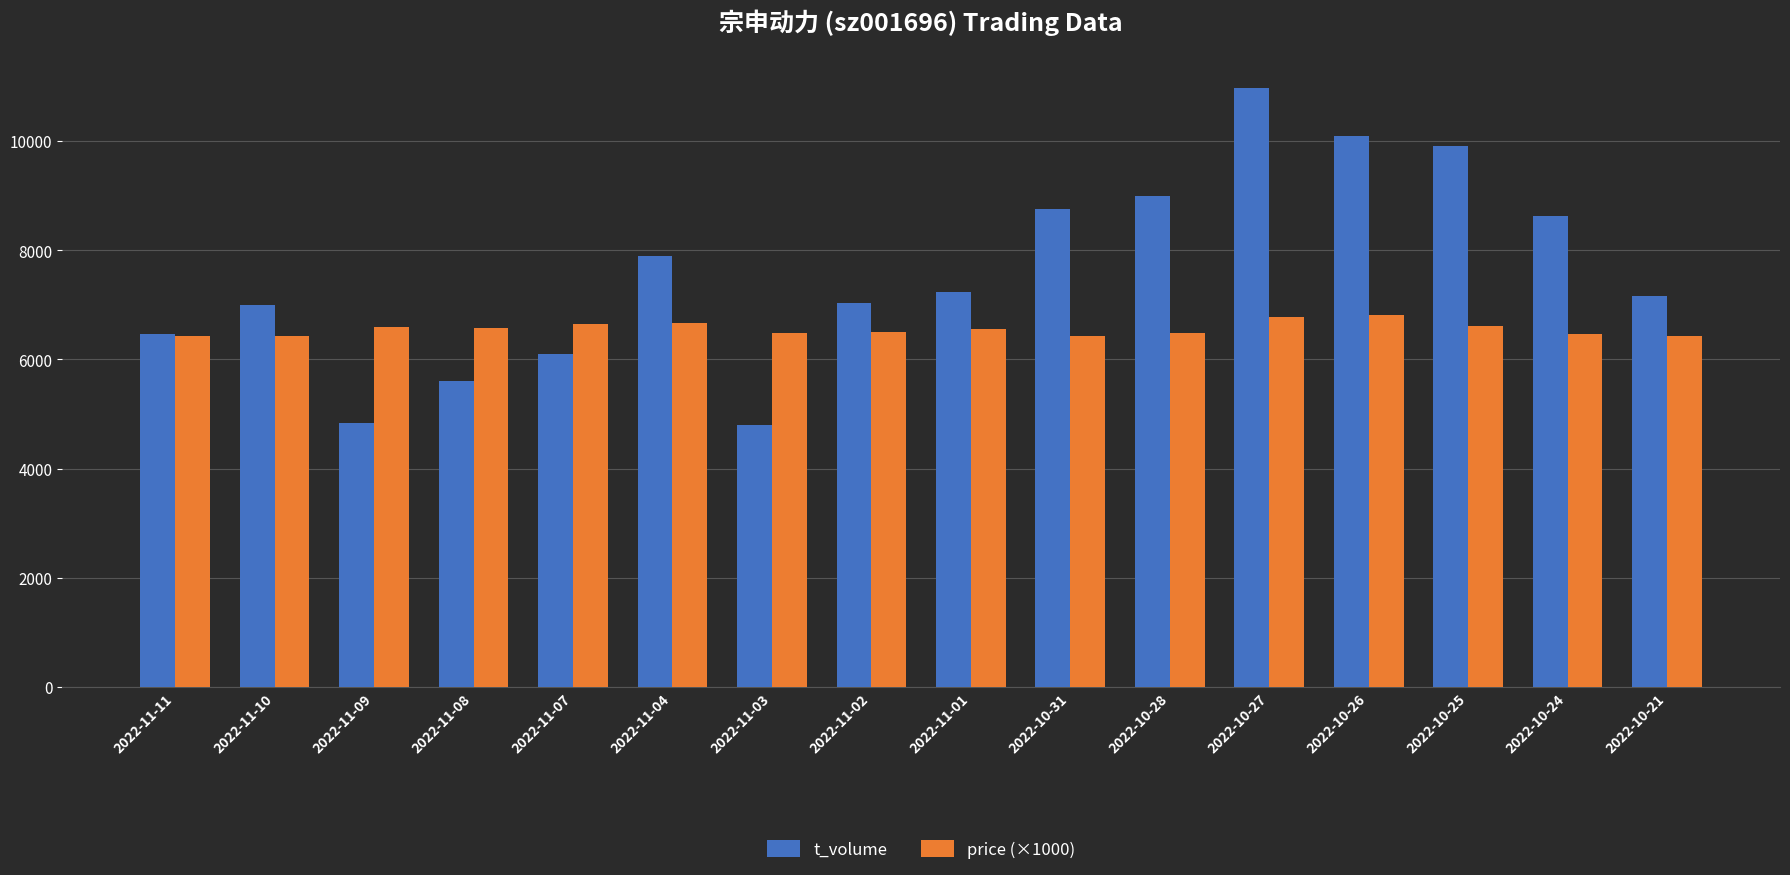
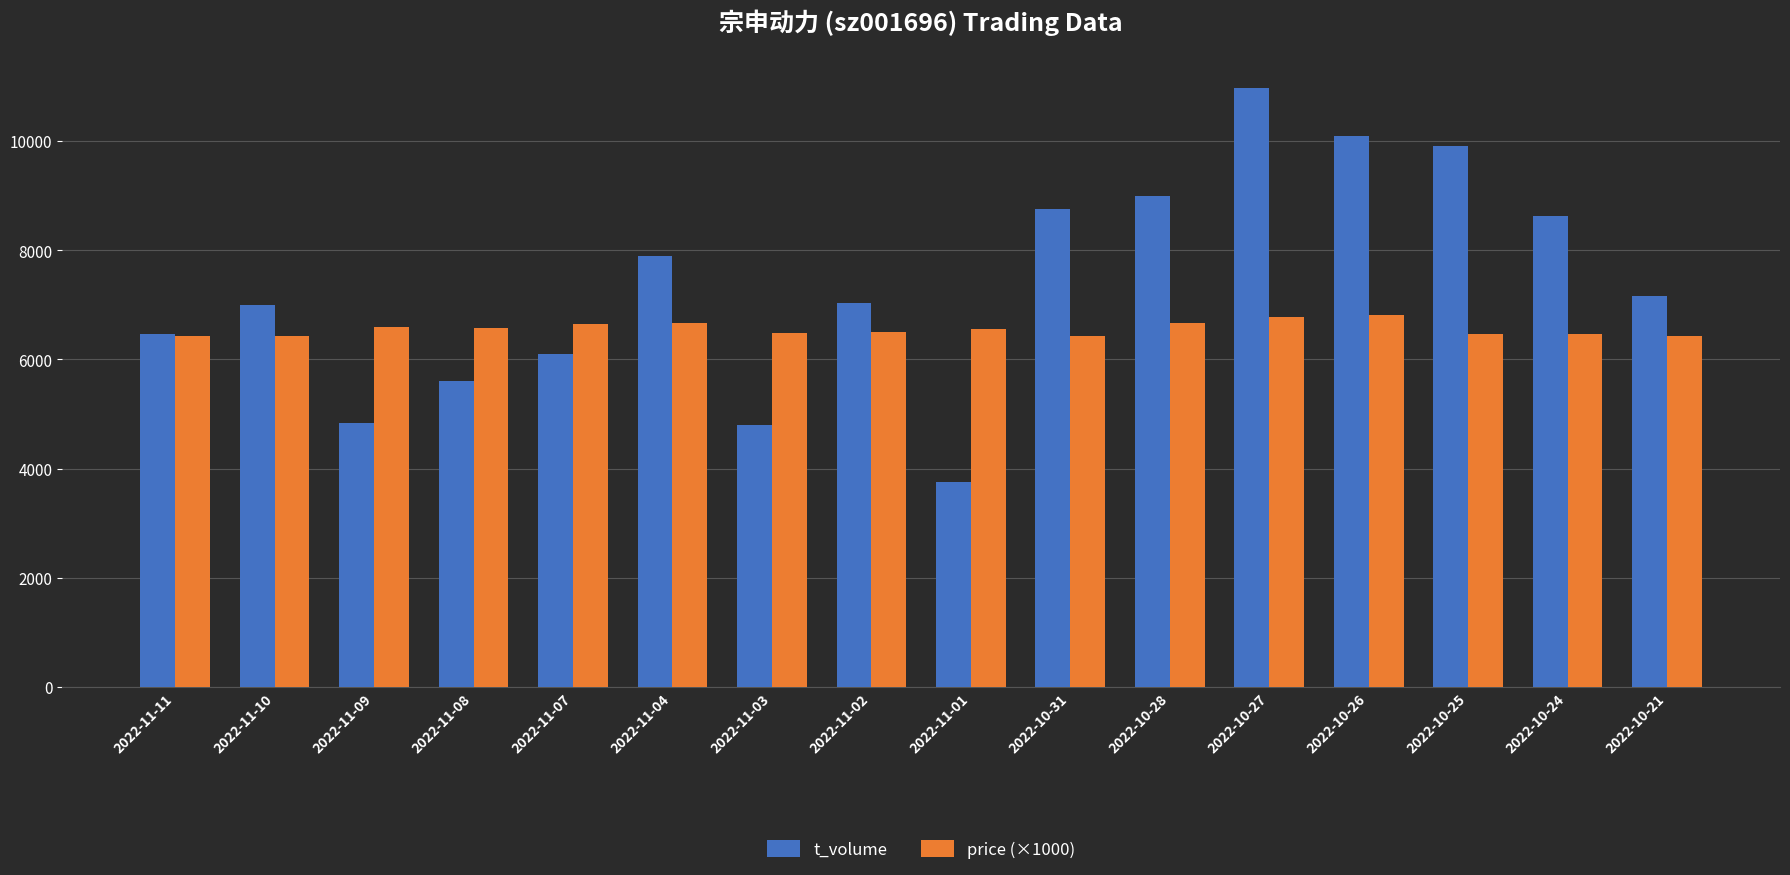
t_volume, 2022-11-01: 7200 -> 3800
price (×1000), 2022-10-28: 6500 -> 6700
price (×1000), 2022-10-25: 6600 -> 6500
